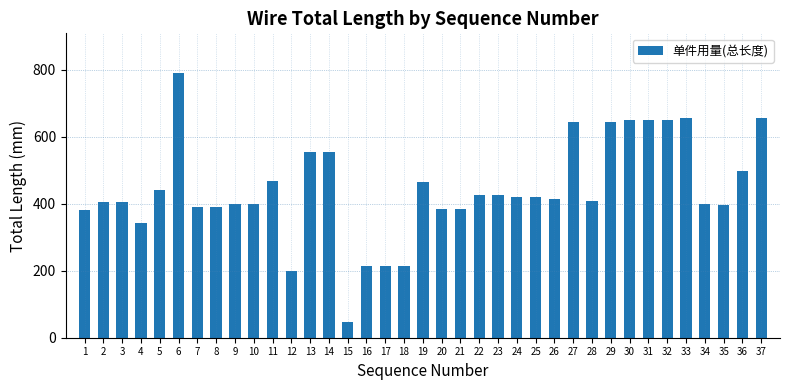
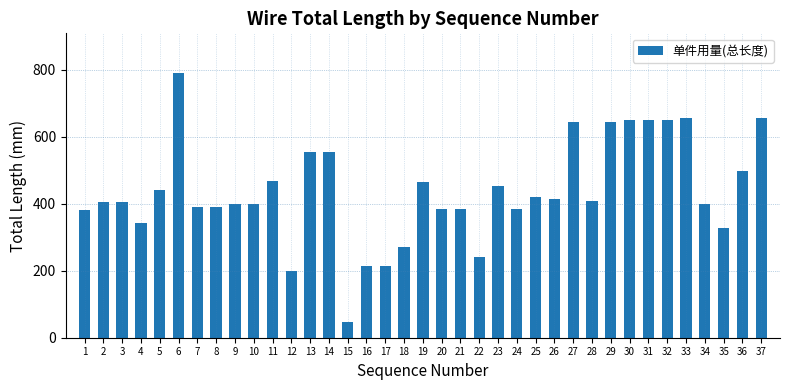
18: 220 -> 270
22: 430 -> 240
23: 430 -> 450
24: 420 -> 380
35: 400 -> 330
